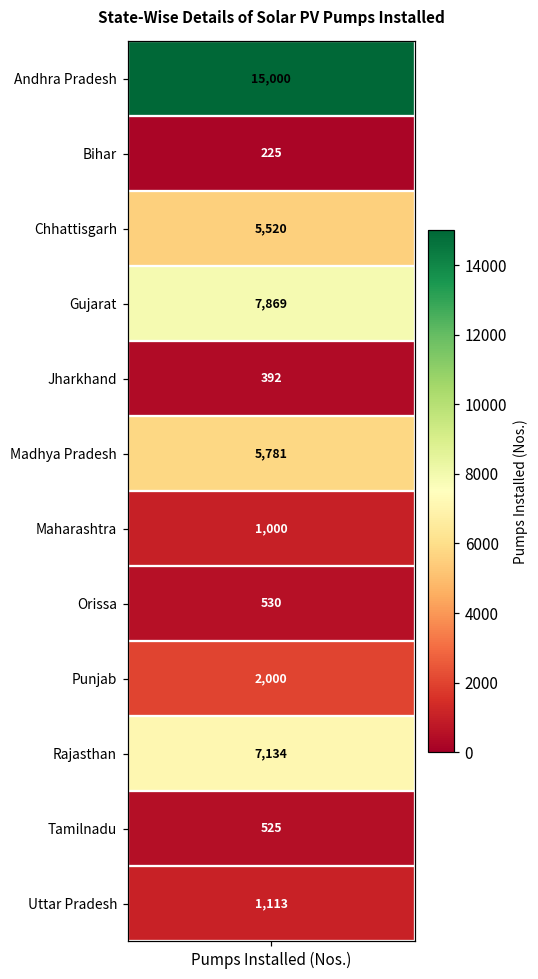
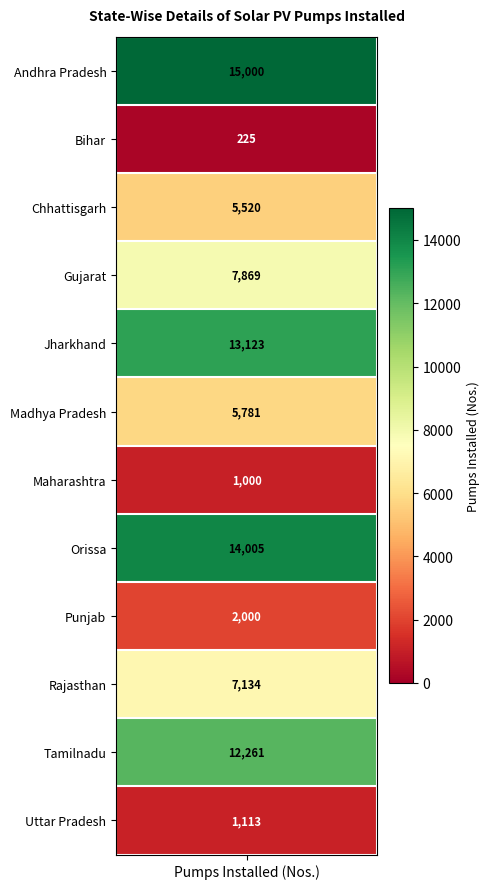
Jharkhand, Pumps Installed (Nos.): 392 -> 13,123
Orissa, Pumps Installed (Nos.): 530 -> 14,005
Tamilnadu, Pumps Installed (Nos.): 525 -> 12,261
